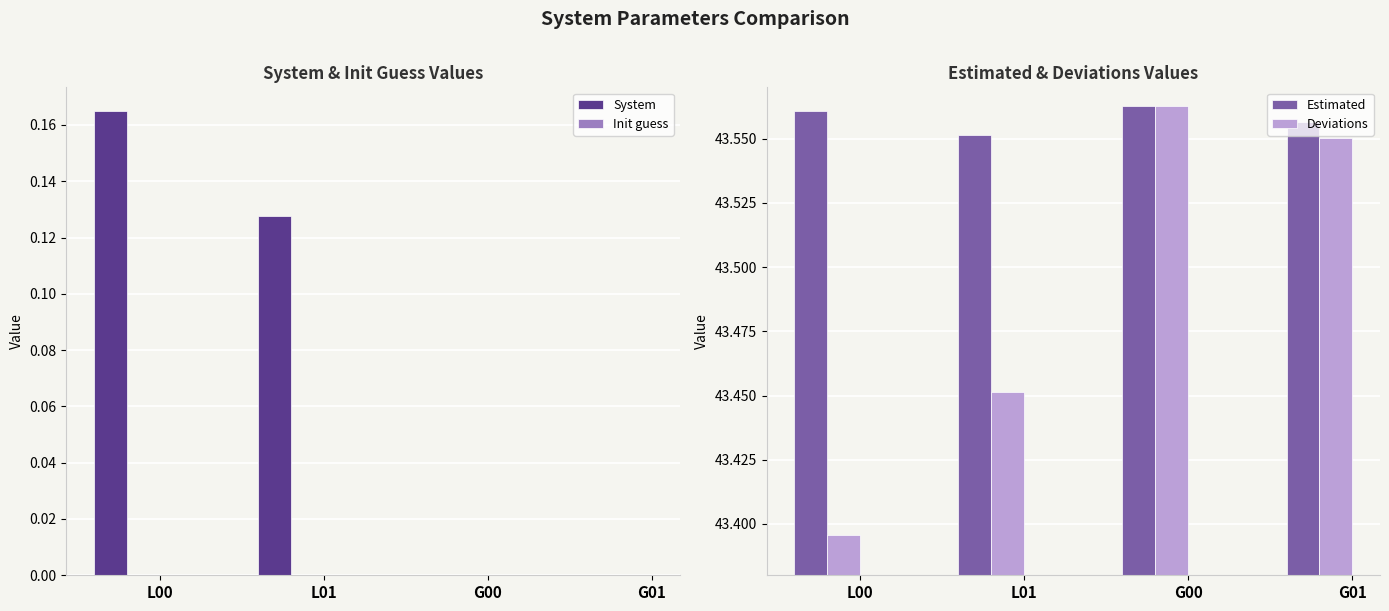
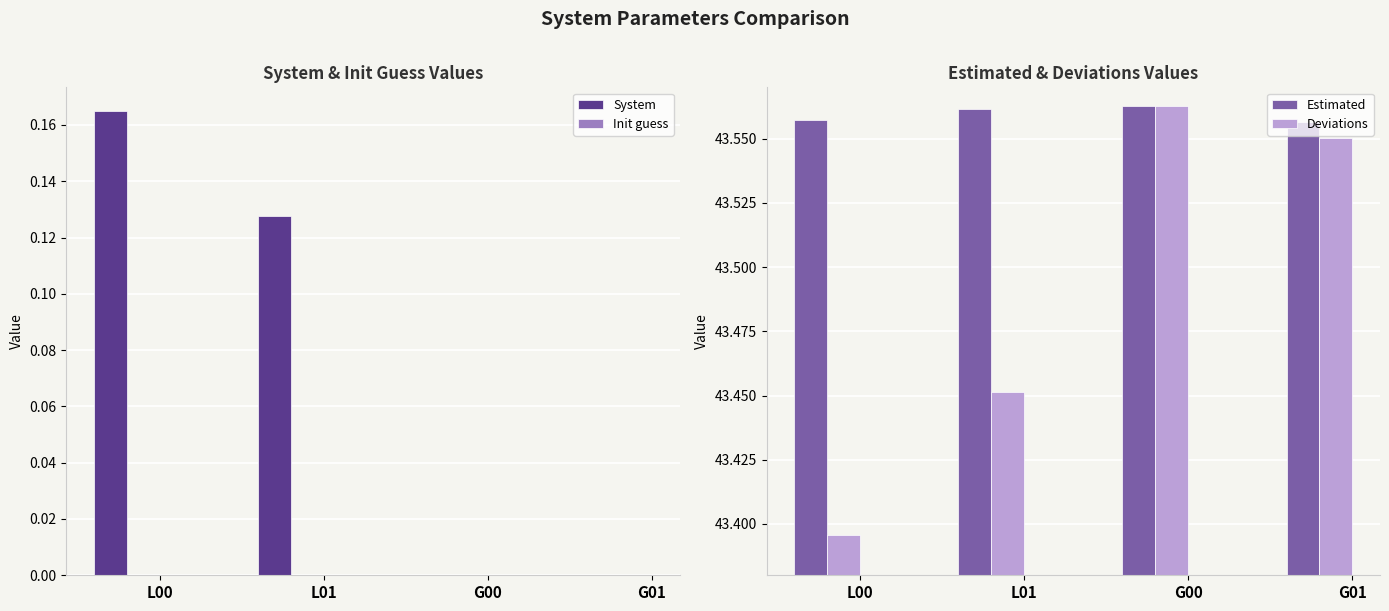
Estimated & Deviations Values, Estimated, L00: 43.561 -> 43.557
Estimated & Deviations Values, Estimated, L01: 43.551 -> 43.562
